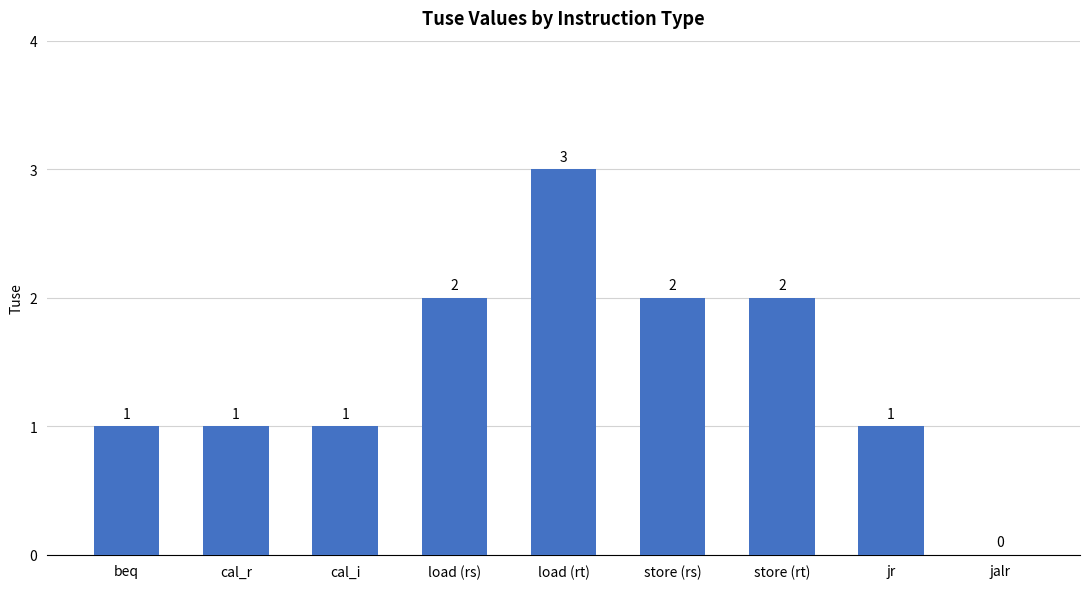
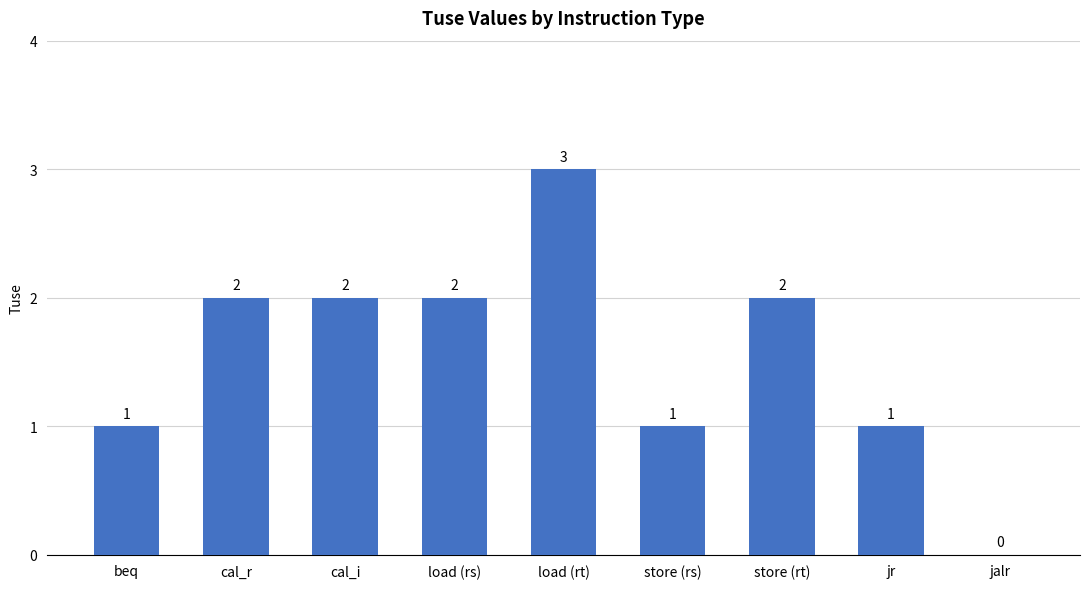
cal_r: 1 -> 2
cal_i: 1 -> 2
store (rs): 2 -> 1
